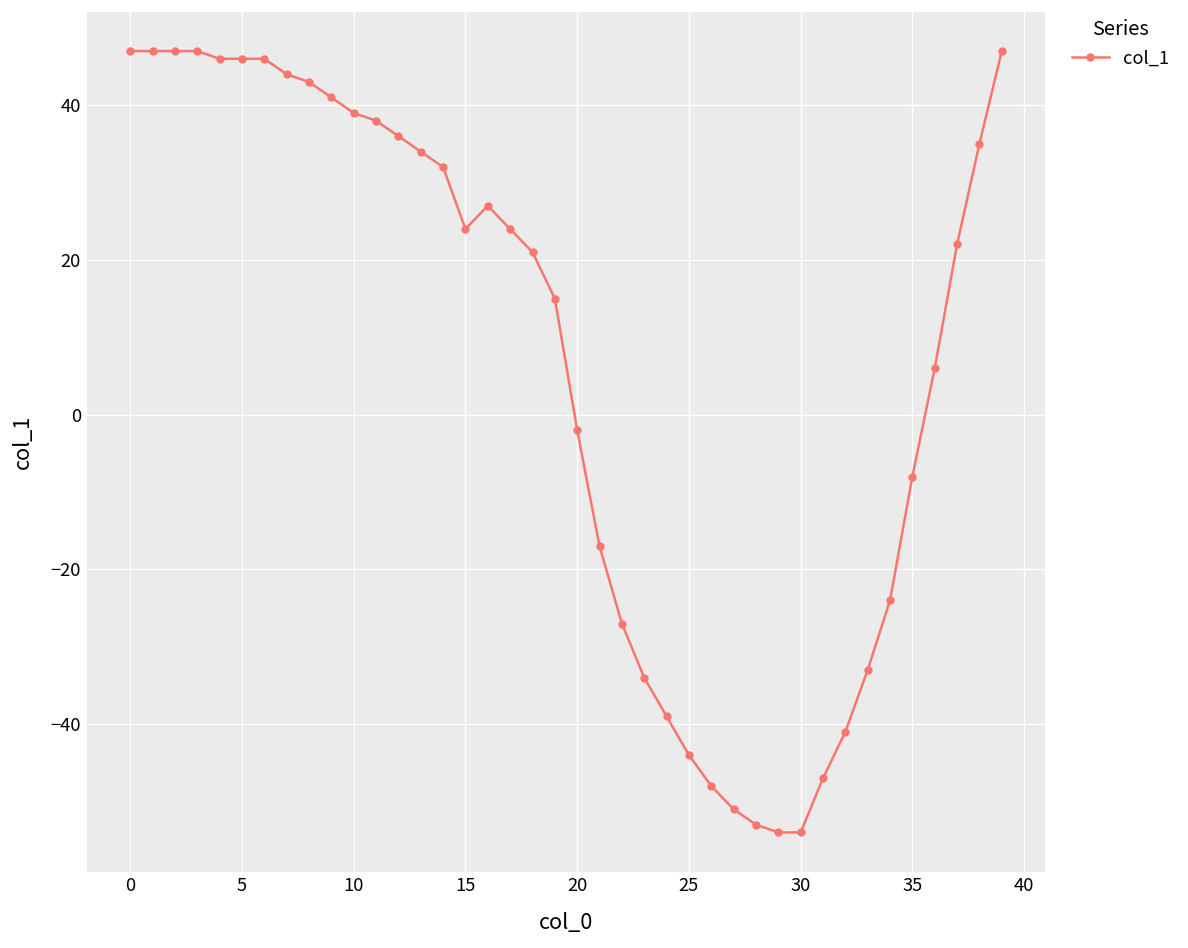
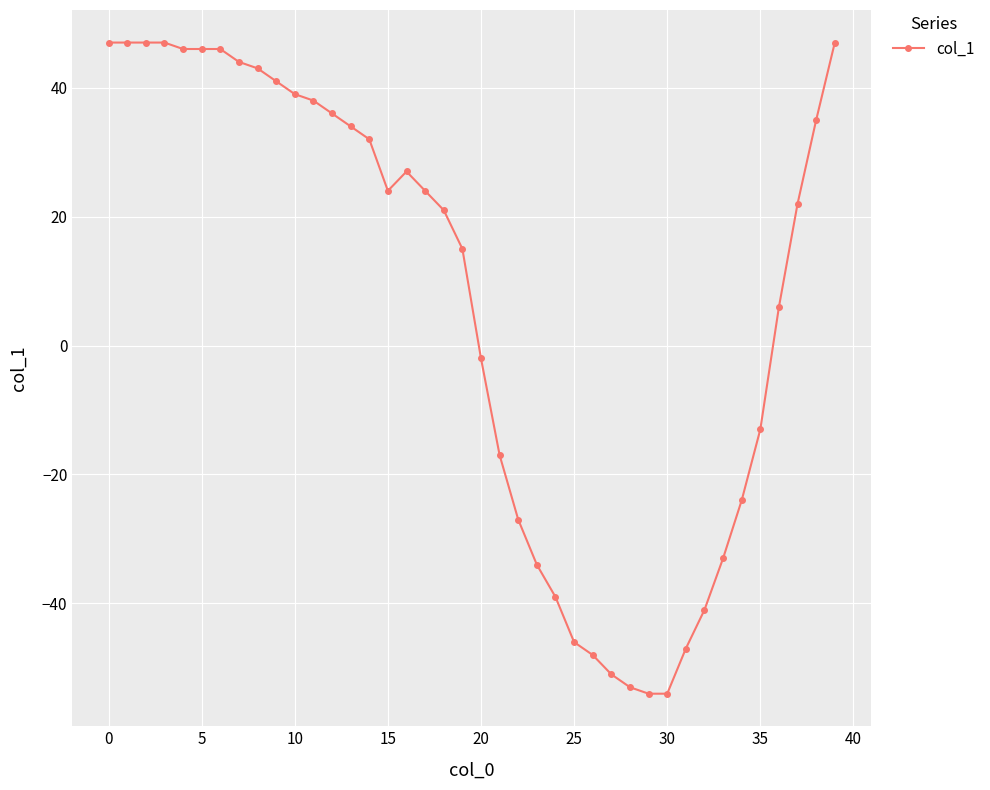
25: -44 -> -46
35: -8 -> -13
